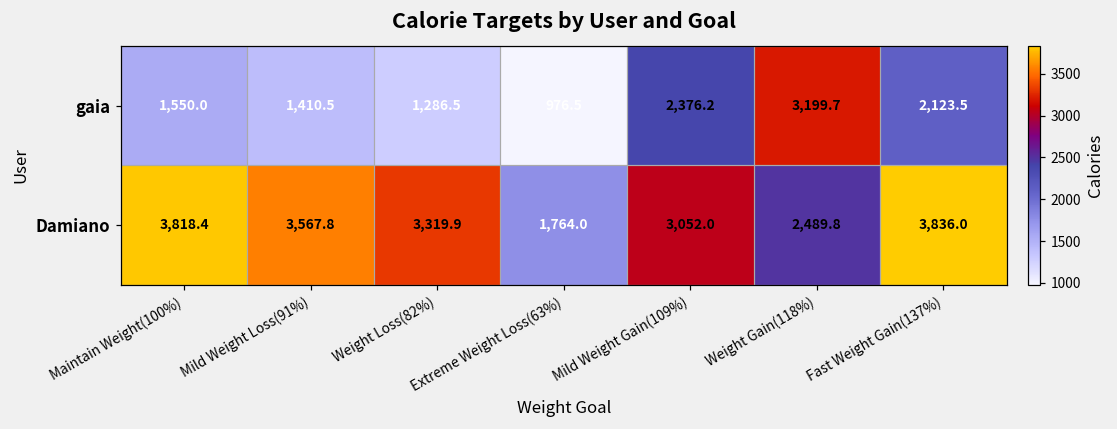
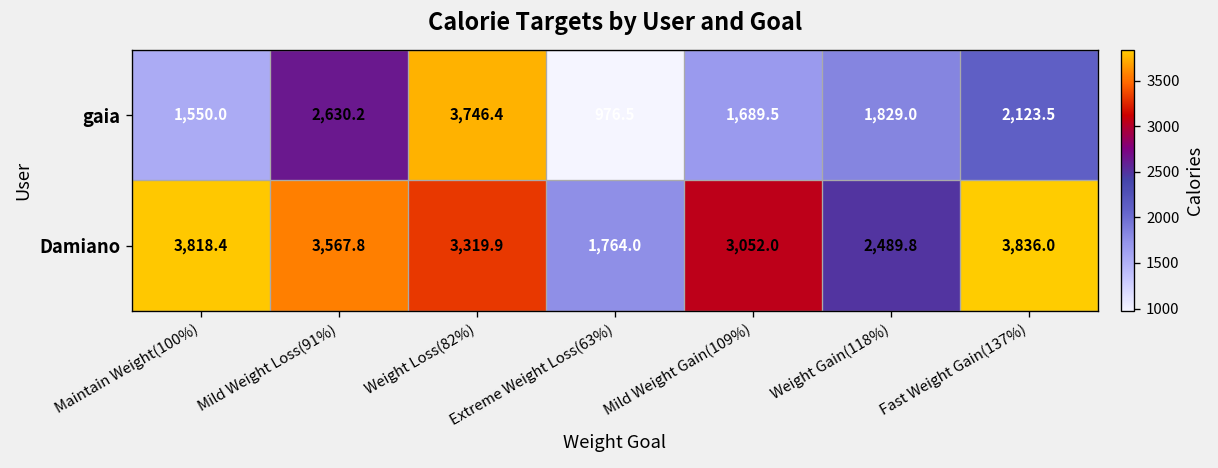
gaia, Mild Weight Loss(91%): 1,410.5 -> 2,630.2
gaia, Weight Loss(82%): 1,286.5 -> 3,746.4
gaia, Mild Weight Gain(109%): 2,376.2 -> 1,689.5
gaia, Weight Gain(118%): 3,199.7 -> 1,829.0
